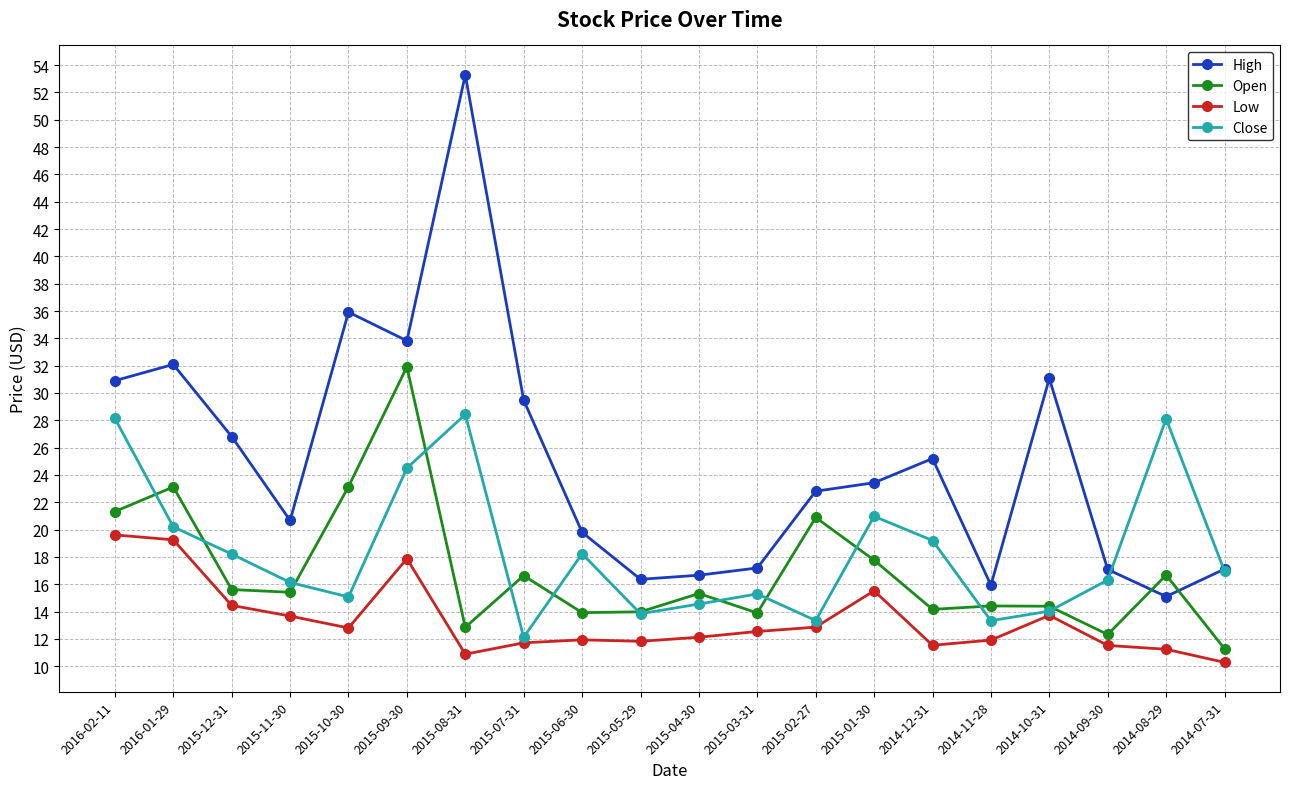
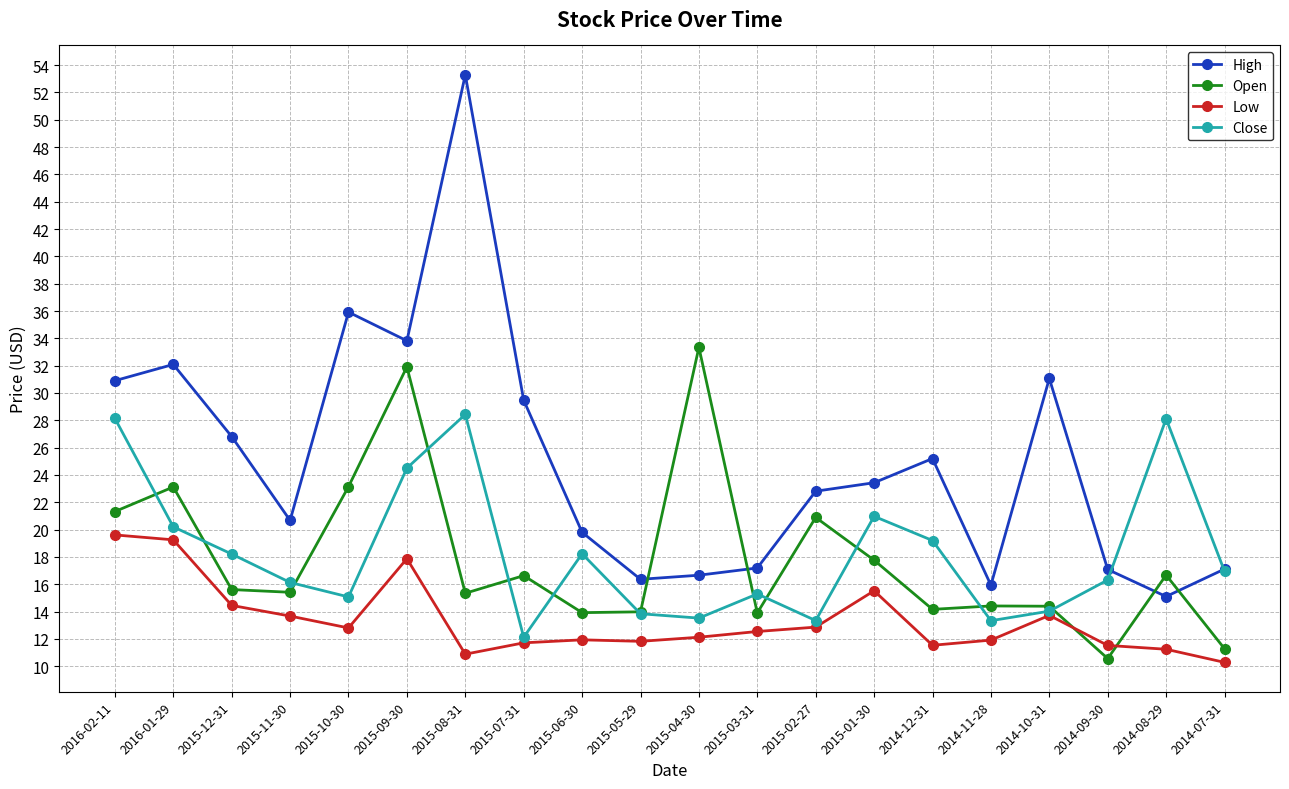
Open, 2015-08-31: 12.9 -> 15.3
Open, 2015-04-30: 15.3 -> 33.3
Close, 2015-04-30: 14.6 -> 13.5
Open, 2014-09-30: 12.3 -> 10.6
